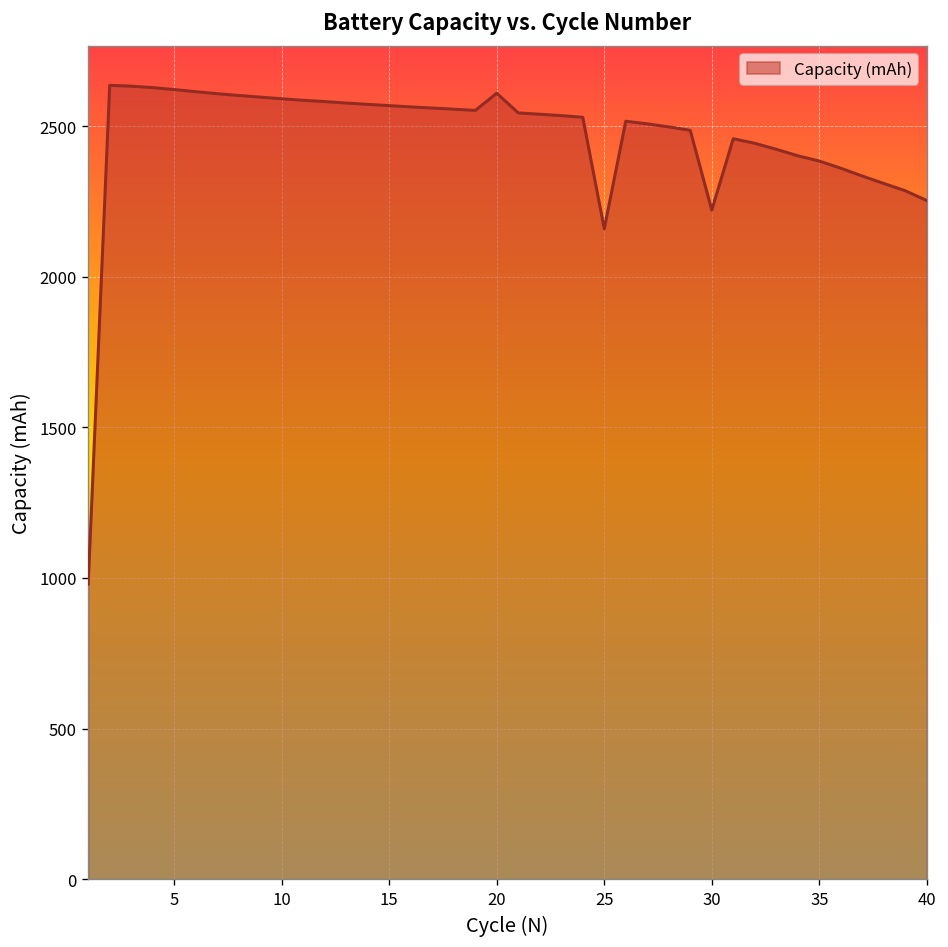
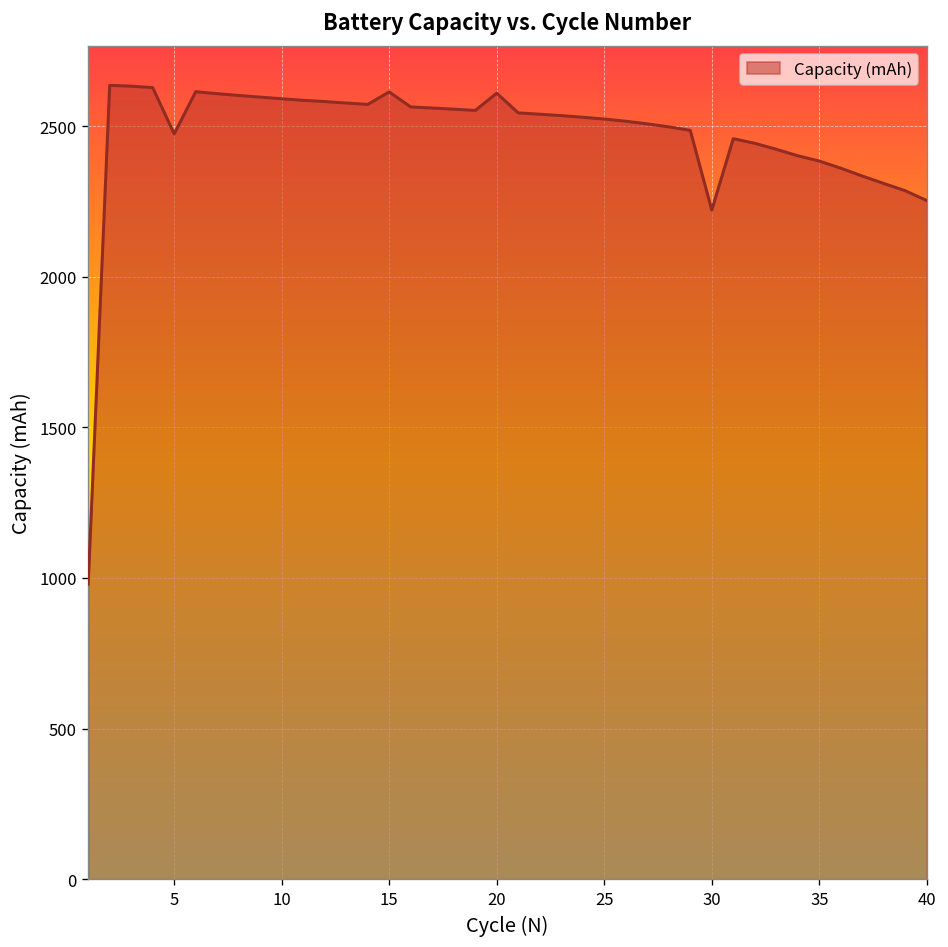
5: 2620 -> 2470
15: 2570 -> 2610
25: 2160 -> 2520
